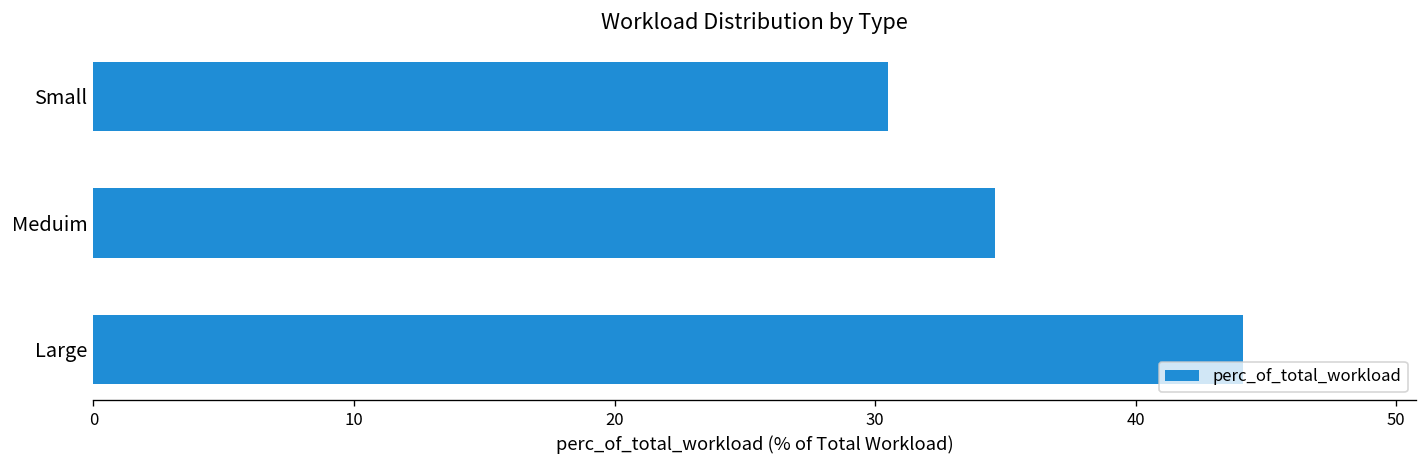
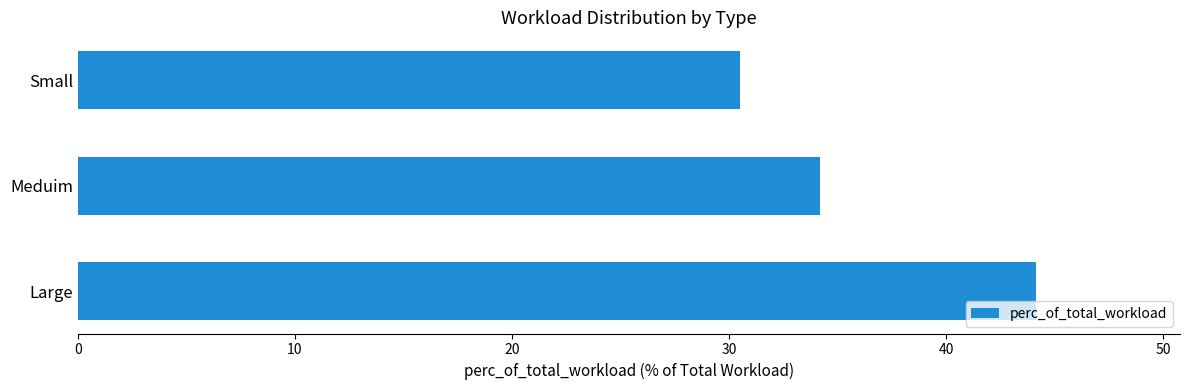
Meduim: 34.6 -> 34.2
